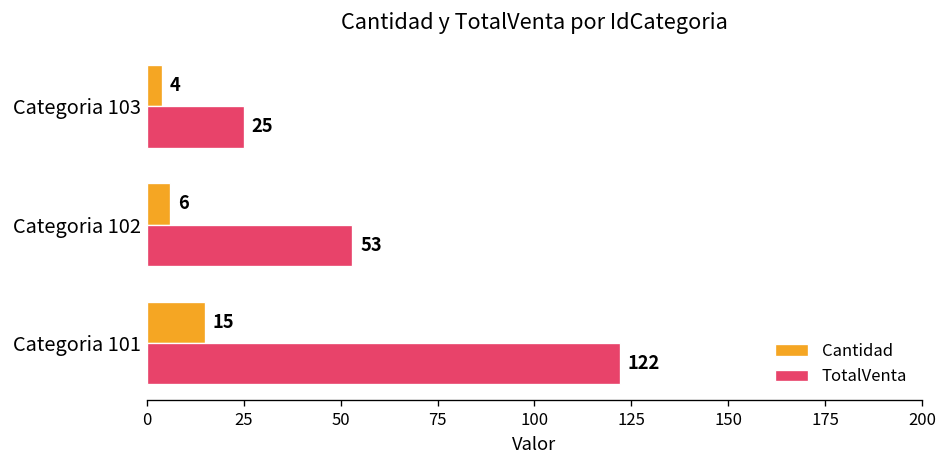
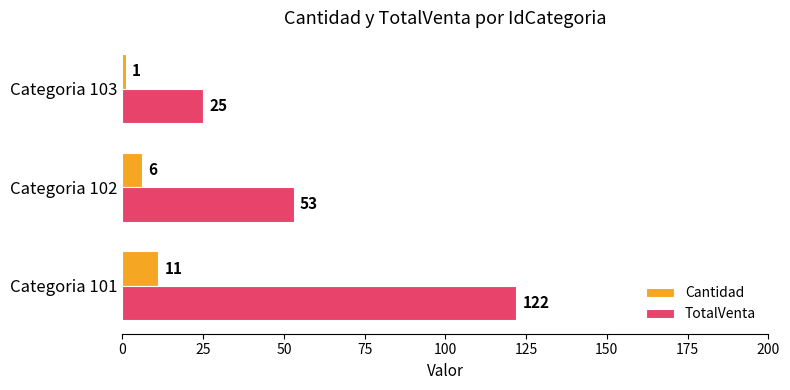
Cantidad, Categoria 103: 4 -> 1
Cantidad, Categoria 101: 15 -> 11
